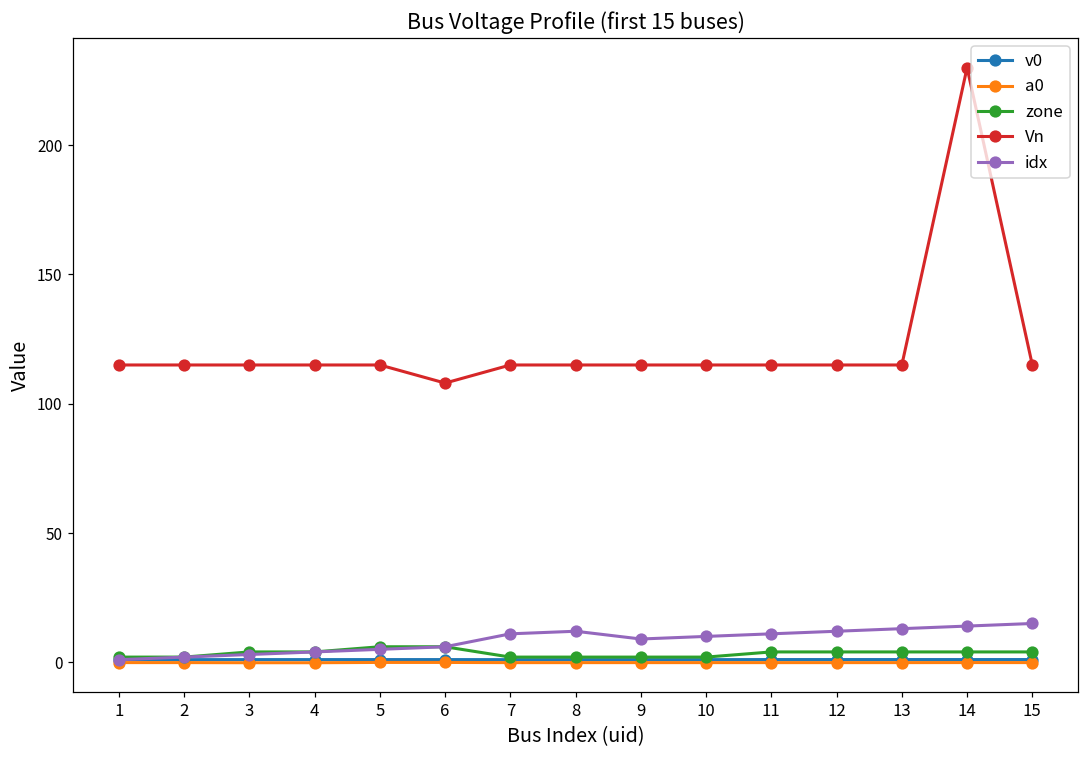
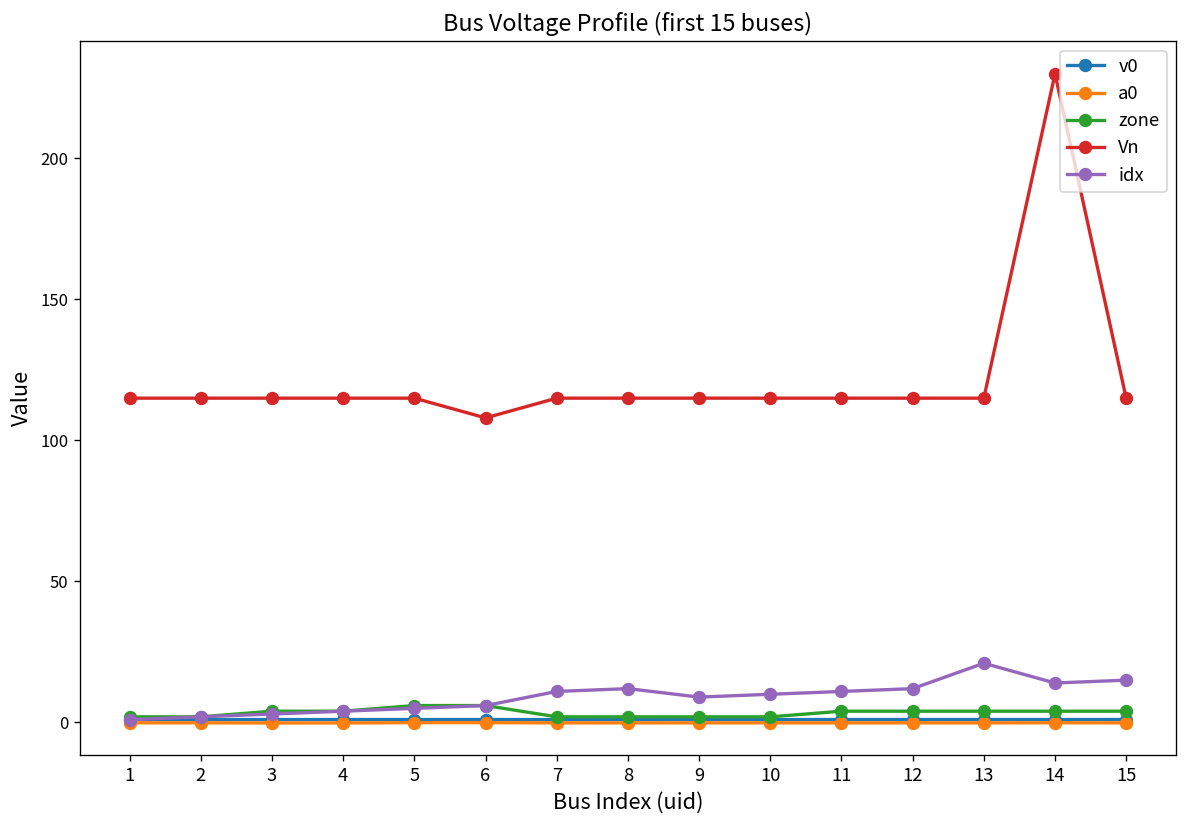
idx, 13: 13 -> 21
